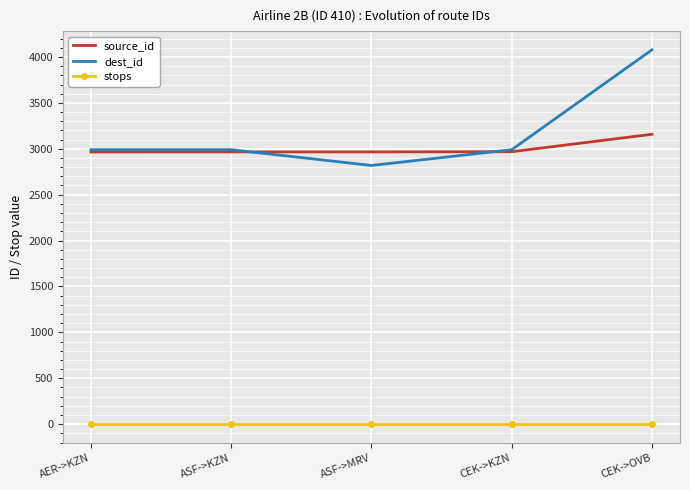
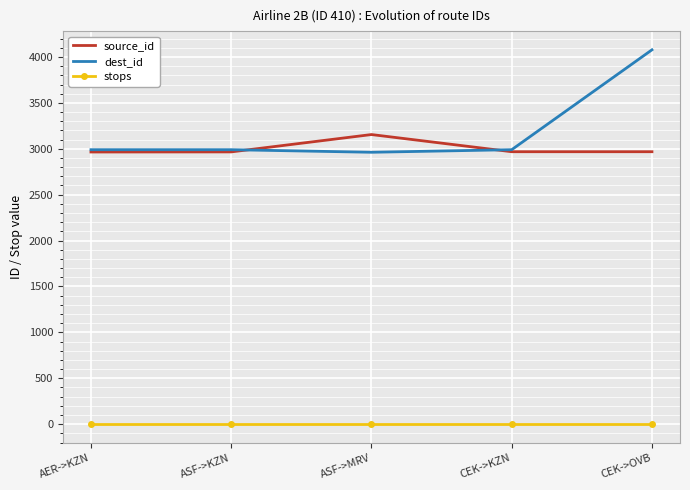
source_id, ASF->MRV: 3000 -> 3200
dest_id, ASF->MRV: 2800 -> 3000
source_id, CEK->OVB: 3200 -> 3000
